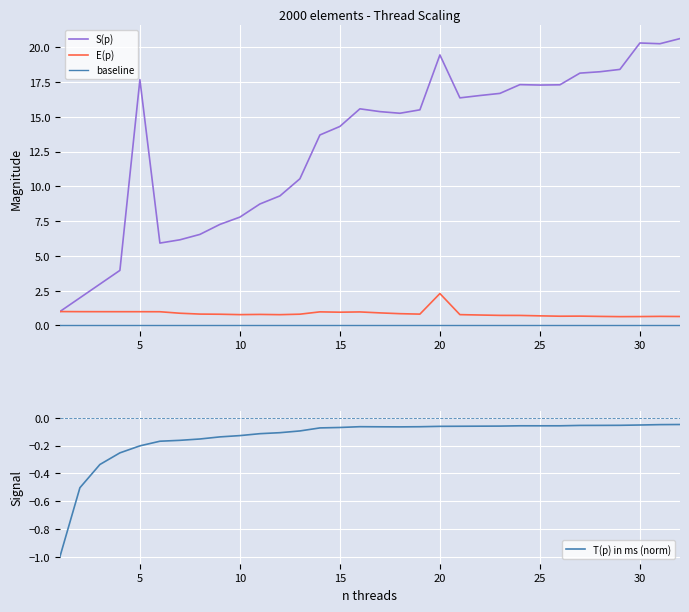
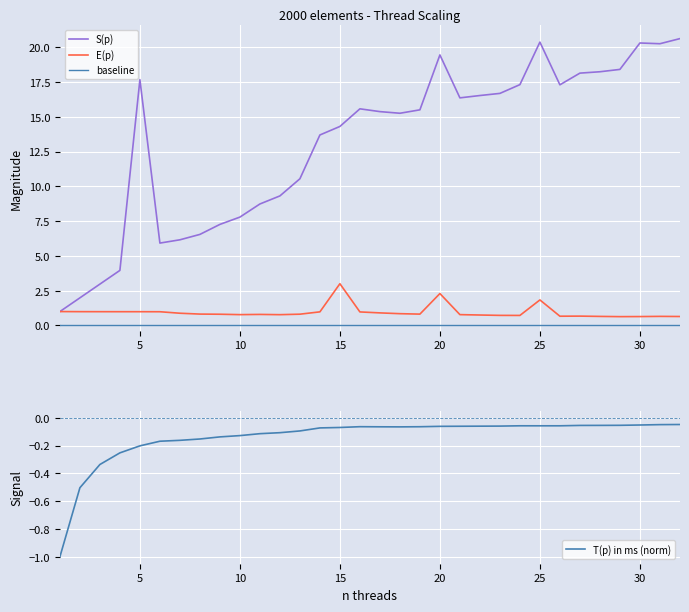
2000 elements - Thread Scaling, E(p), 15: 1.0 -> 3.0
2000 elements - Thread Scaling, S(p), 25: 17.3 -> 20.4
2000 elements - Thread Scaling, E(p), 25: 0.7 -> 1.8
